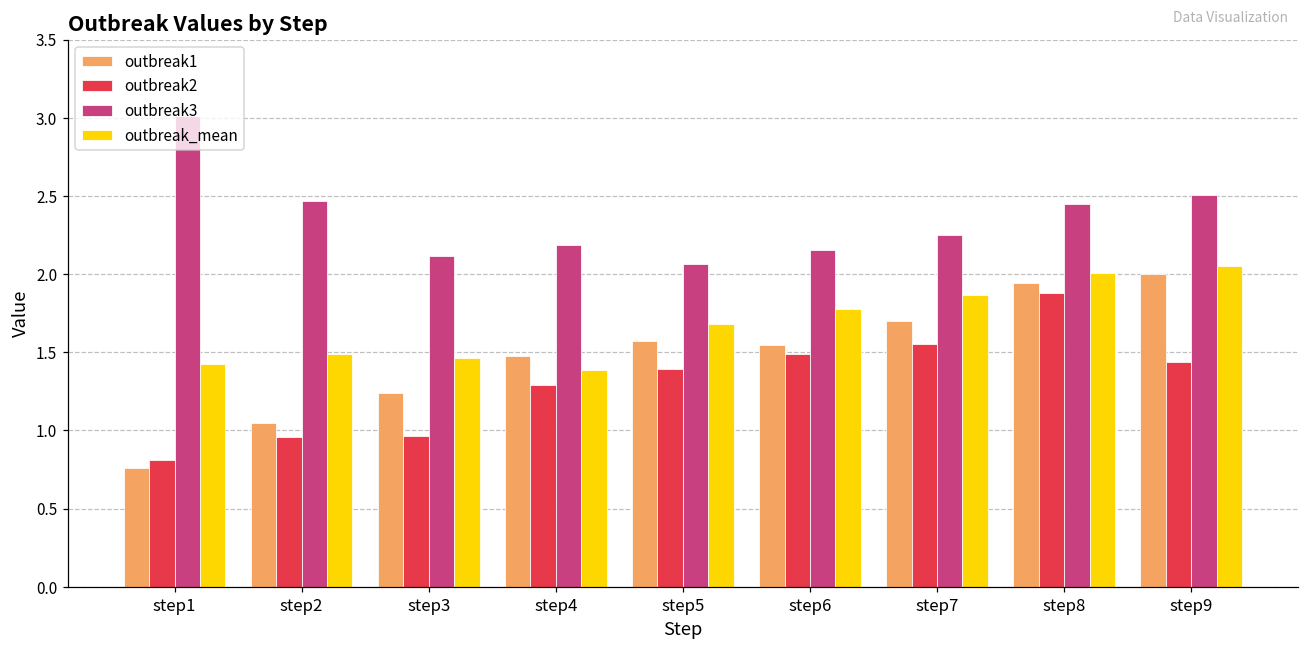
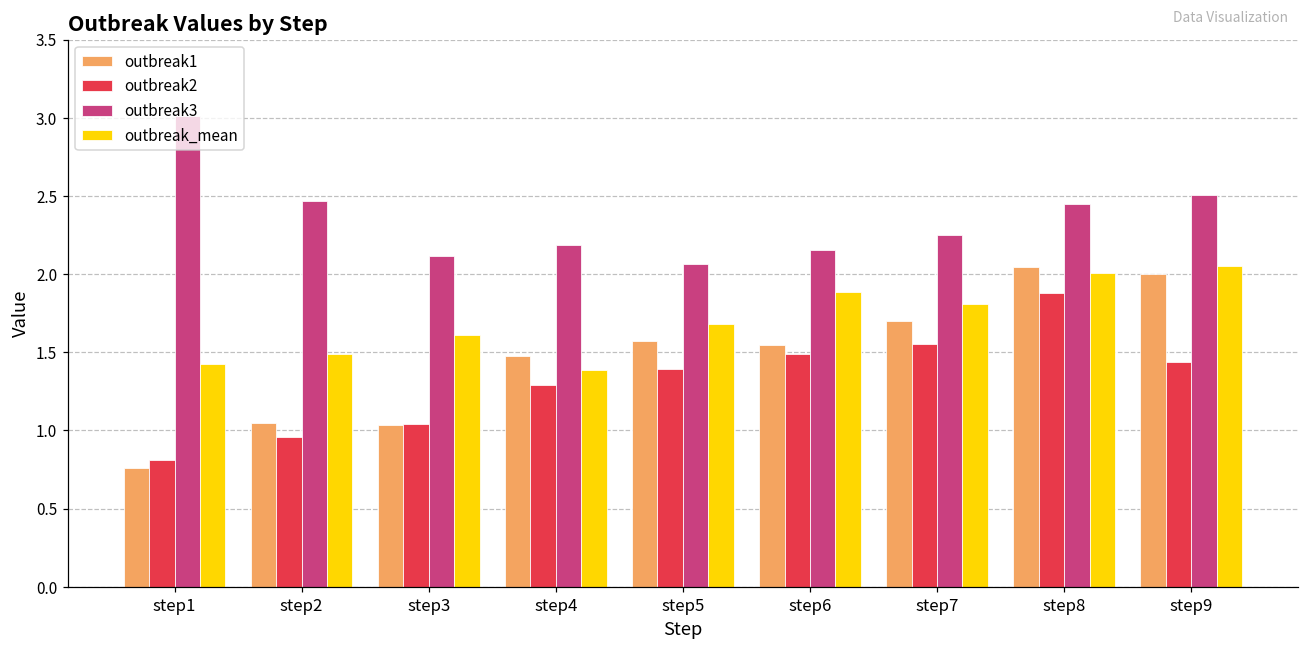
outbreak1, step3: 1.24 -> 1.04
outbreak2, step3: 0.97 -> 1.04
outbreak_mean, step3: 1.47 -> 1.61
outbreak_mean, step6: 1.78 -> 1.89
outbreak_mean, step7: 1.87 -> 1.81
outbreak1, step8: 1.94 -> 2.05
